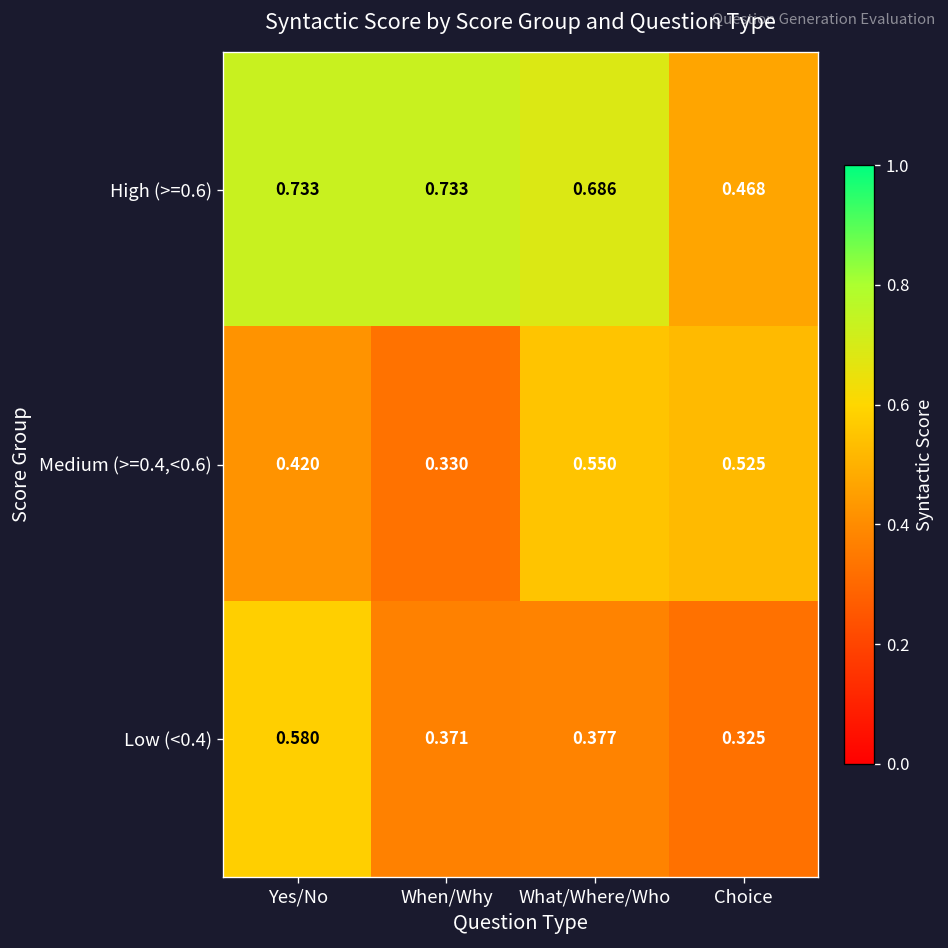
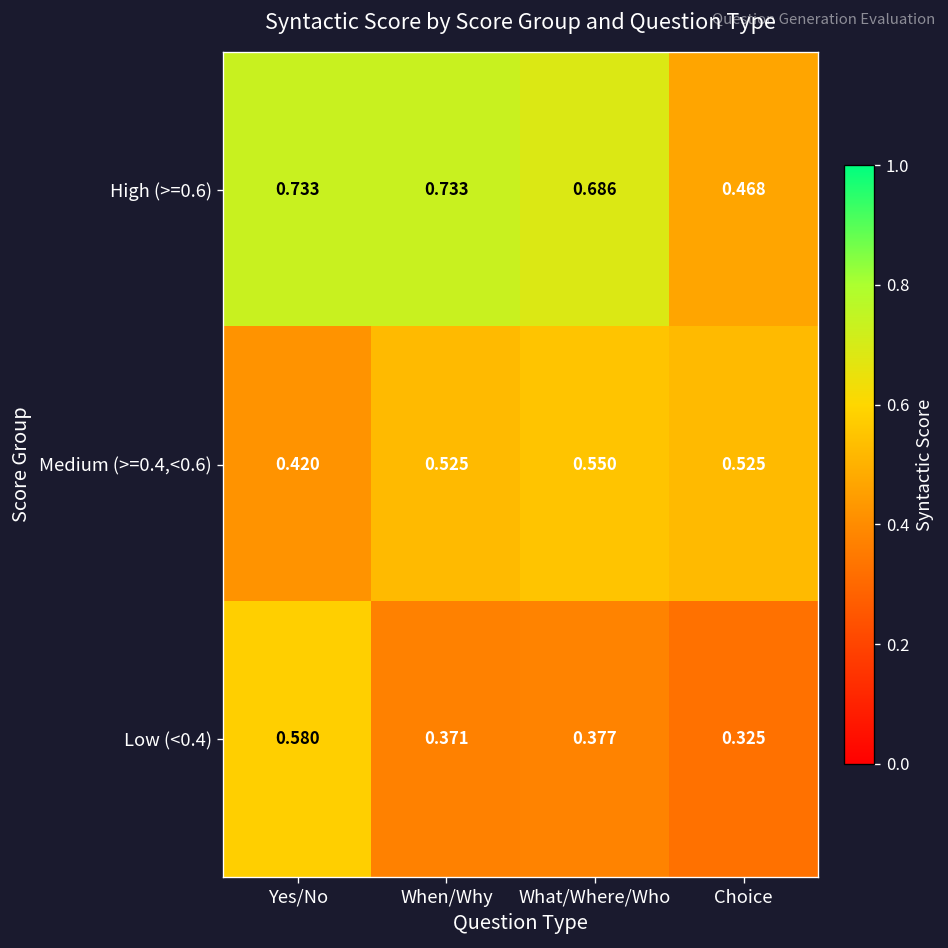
Medium (>=0.4,<0.6), When/Why: 0.330 -> 0.525
